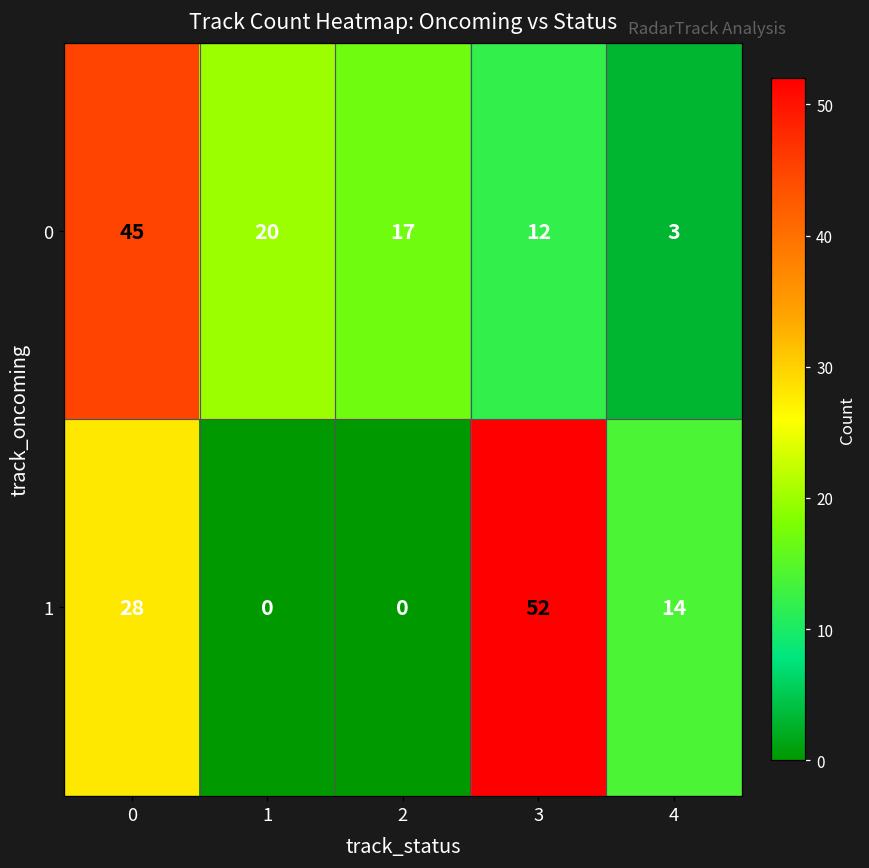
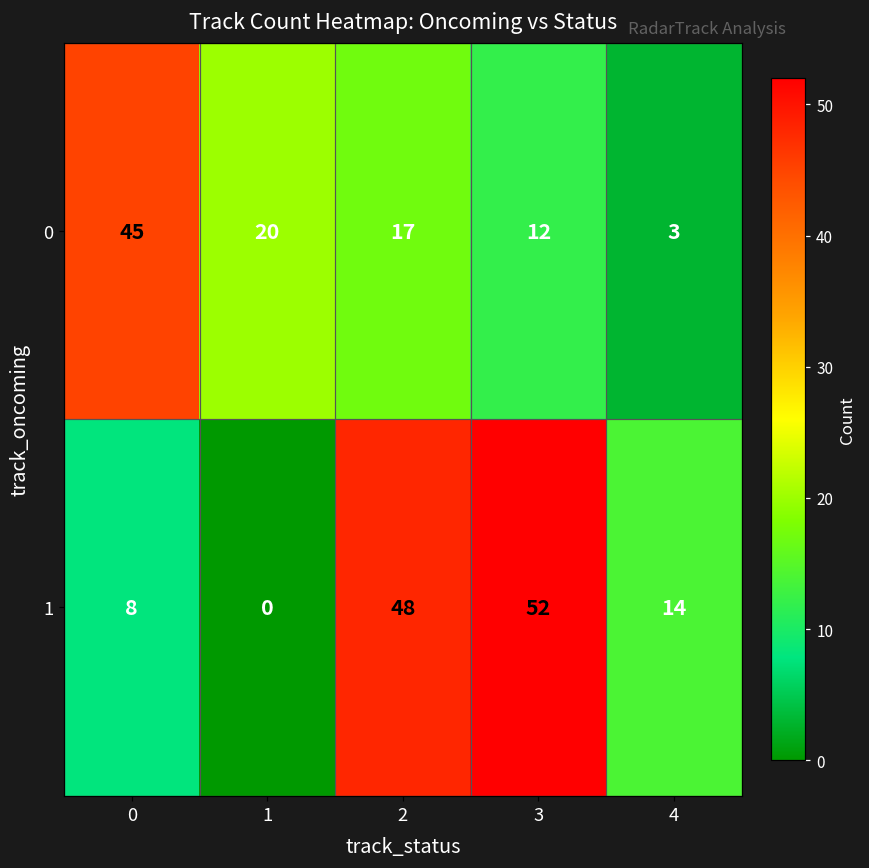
1, 0: 28 -> 8
1, 2: 0 -> 48
